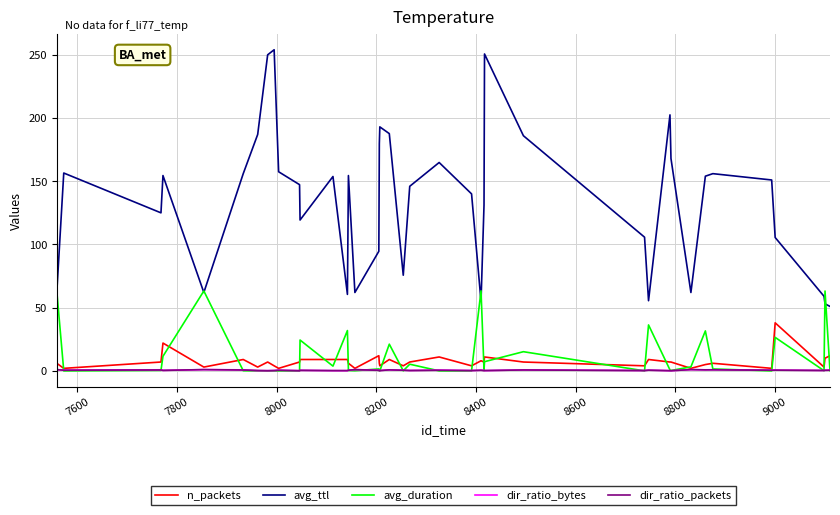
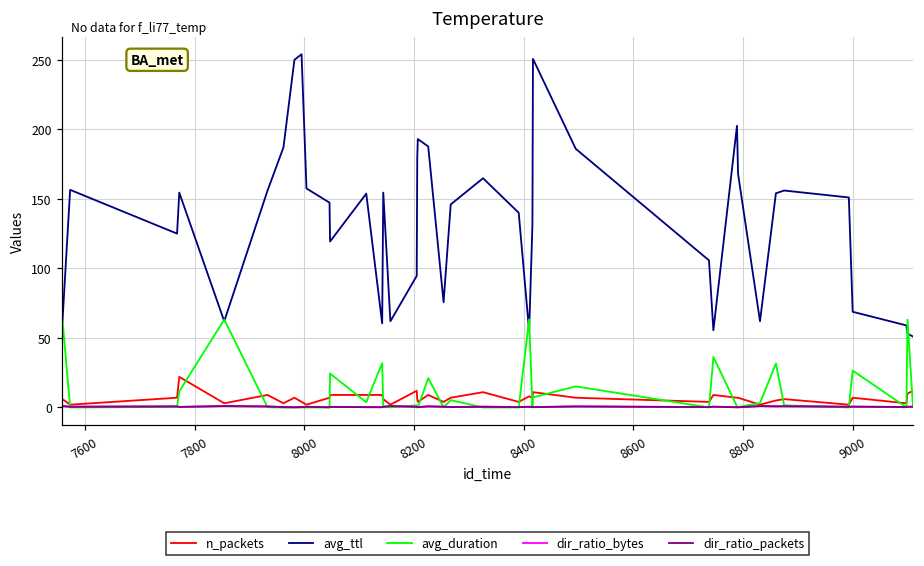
n_packets, 9000: 38 -> 7
avg_ttl, 9000: 106 -> 69
